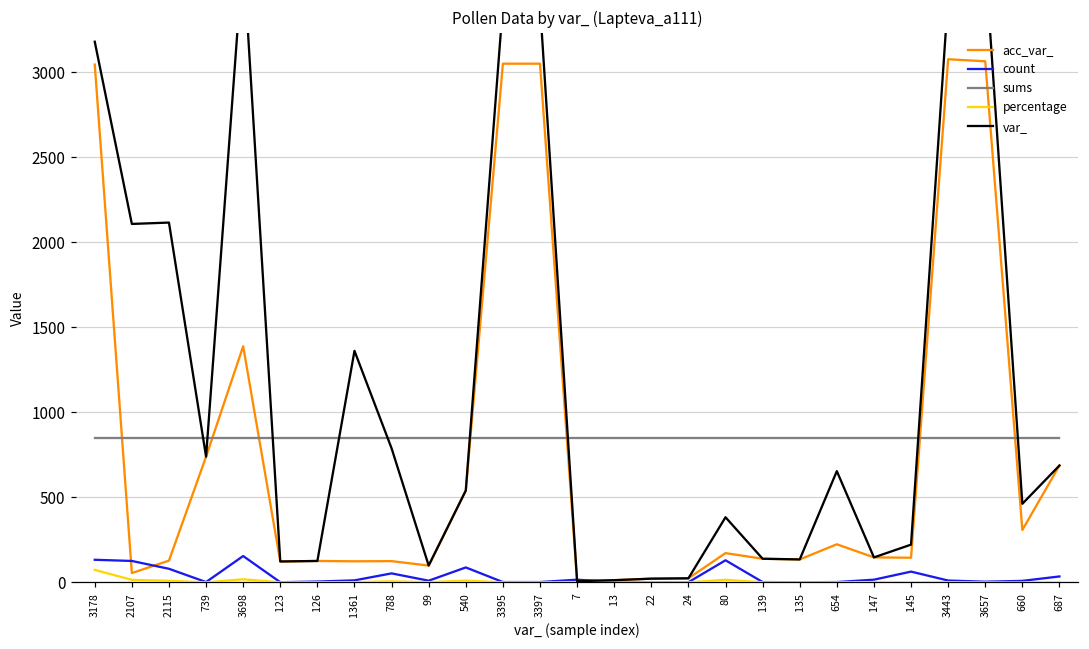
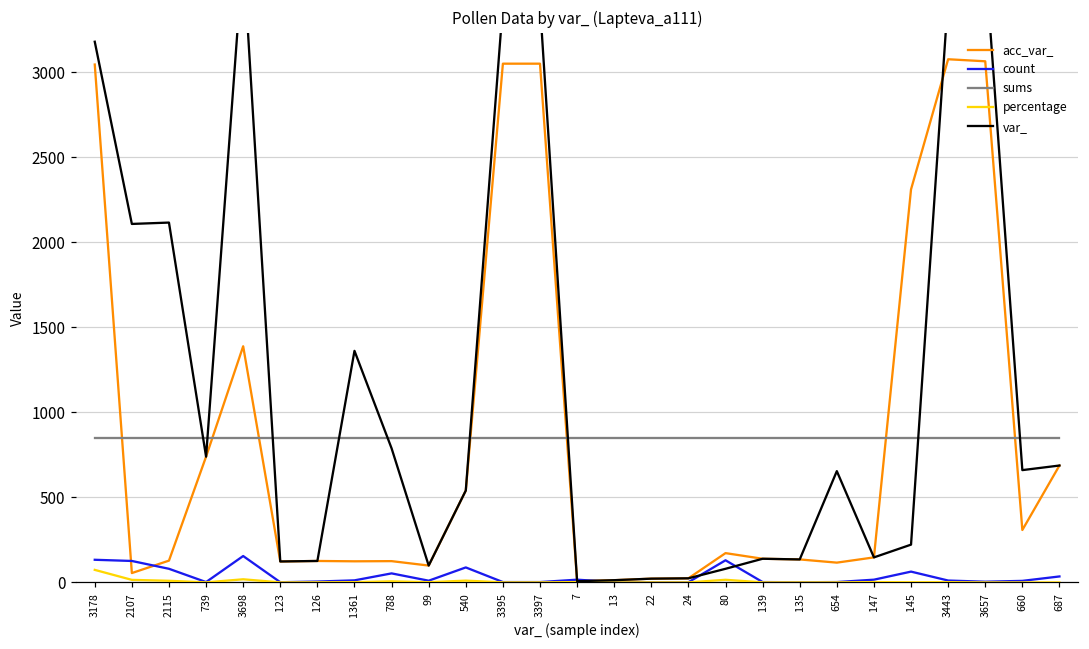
var_, 80: 380 -> 80
acc_var_, 654: 220 -> 120
acc_var_, 145: 150 -> 2310
var_, 660: 460 -> 660
